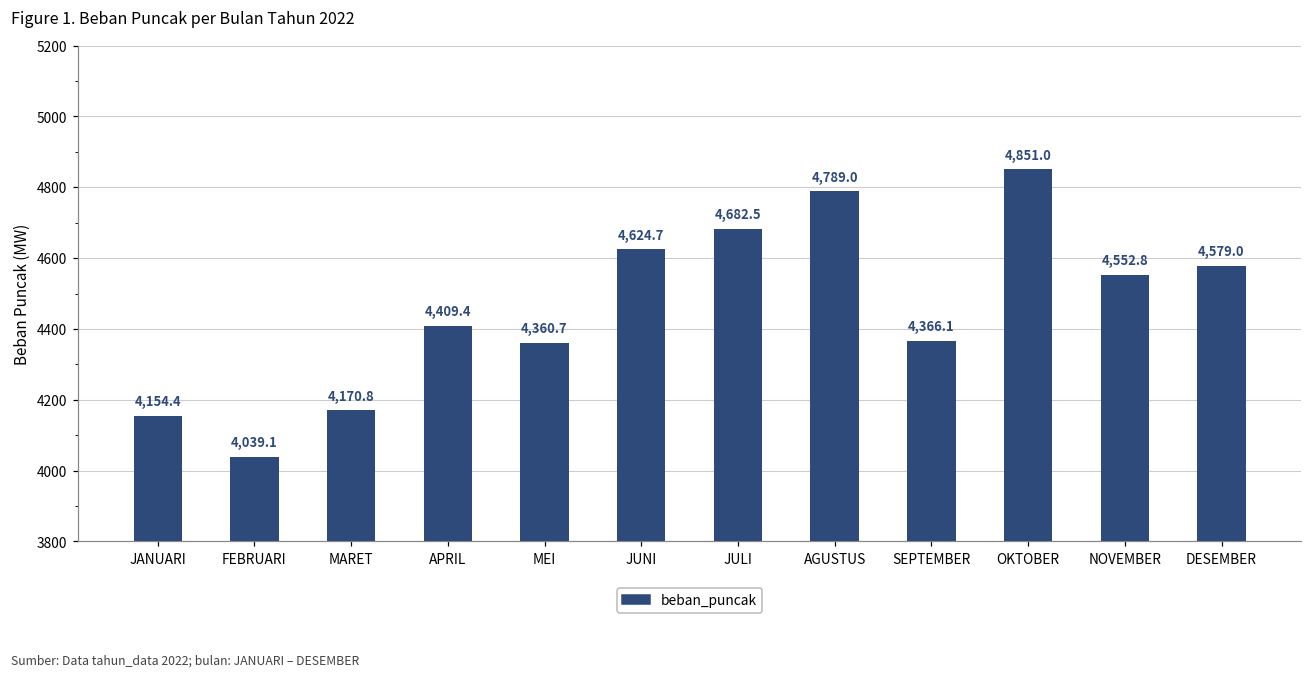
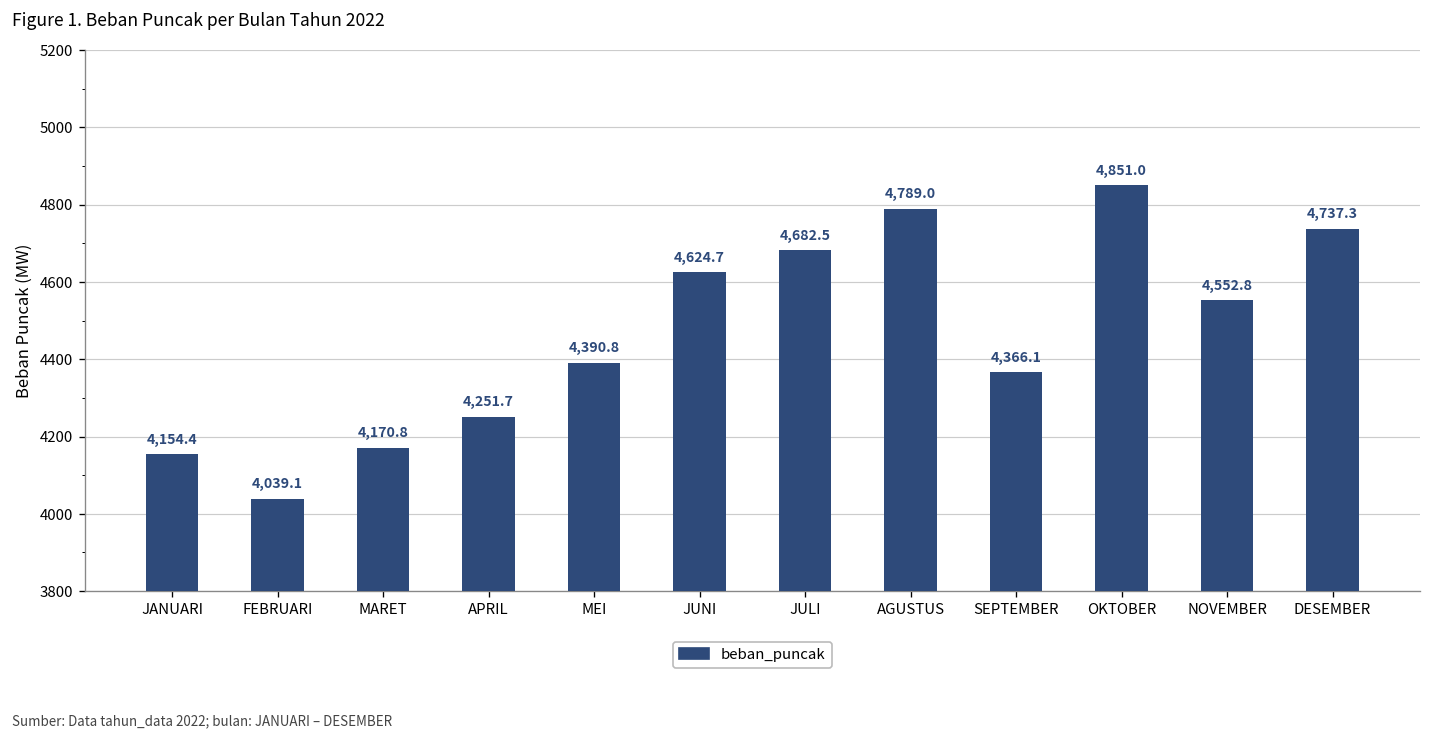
APRIL: 4,409.4 -> 4,251.7
MEI: 4,360.7 -> 4,390.8
DESEMBER: 4,579.0 -> 4,737.3
